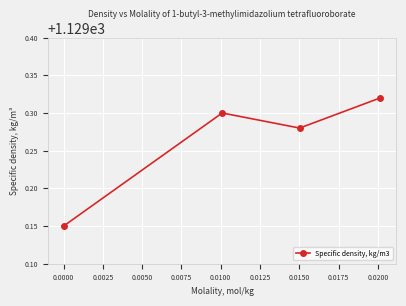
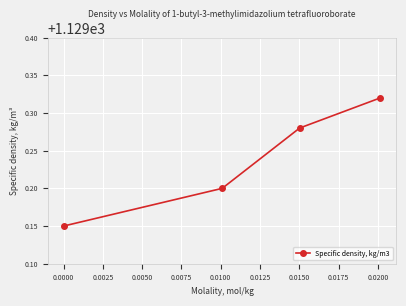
0.0100: 1129.3 -> 1129.2
